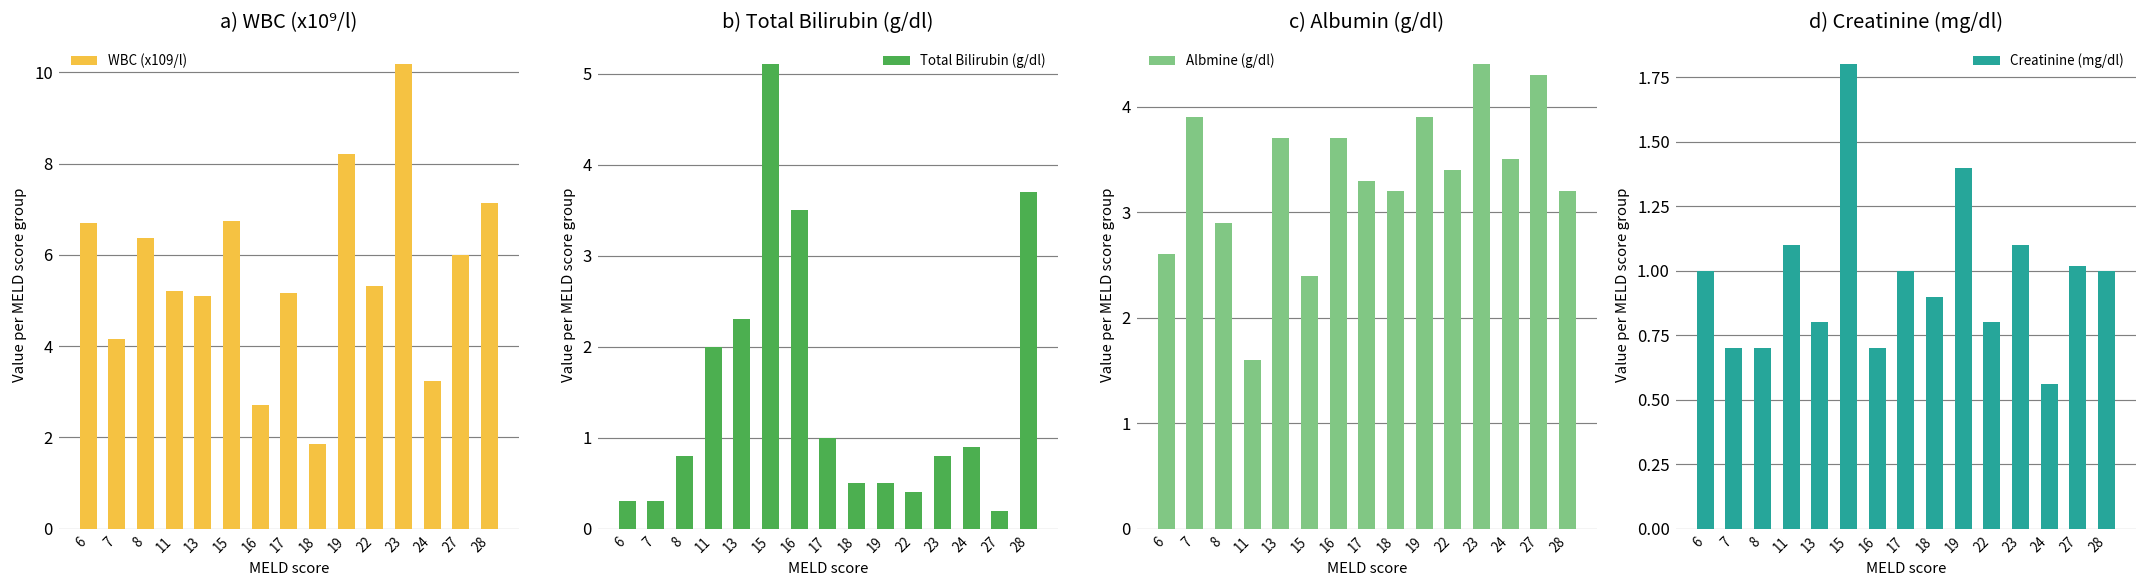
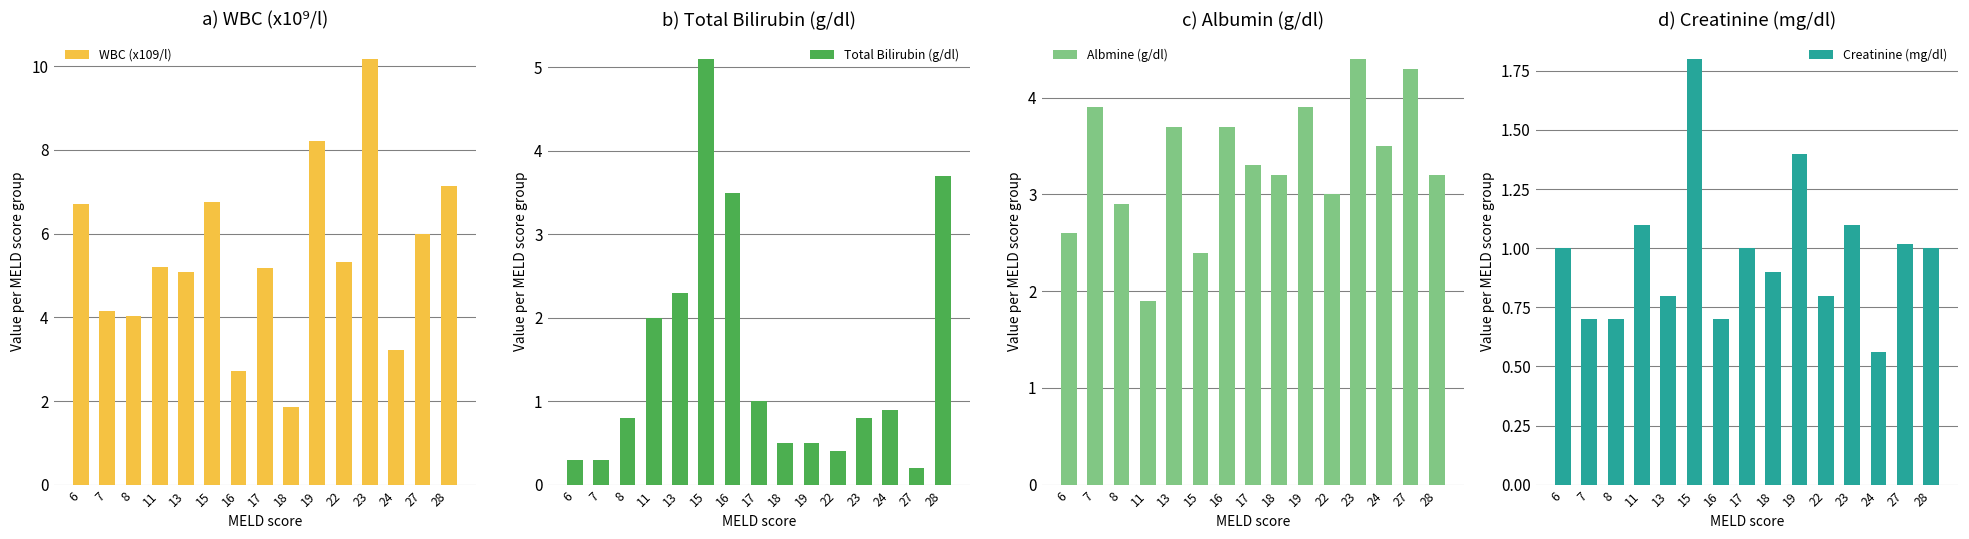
a) WBC (x10⁹/l), 8: 6.4 -> 4.0
c) Albumin (g/dl), 11: 1.6 -> 1.9
c) Albumin (g/dl), 22: 3.4 -> 3.0
